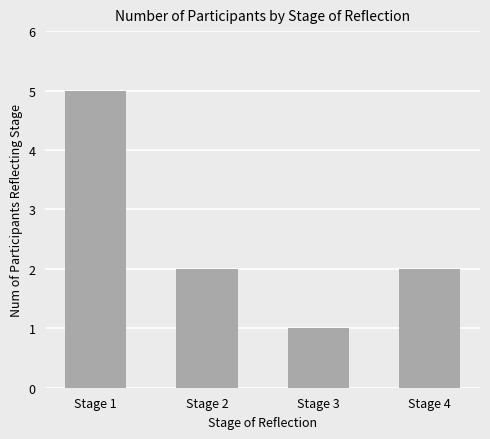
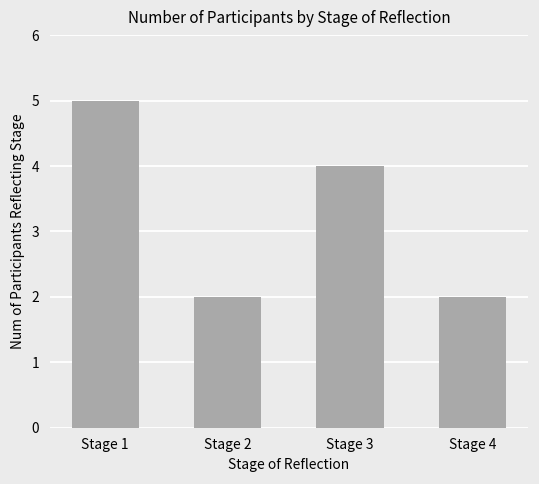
Stage 3: 1 -> 4
